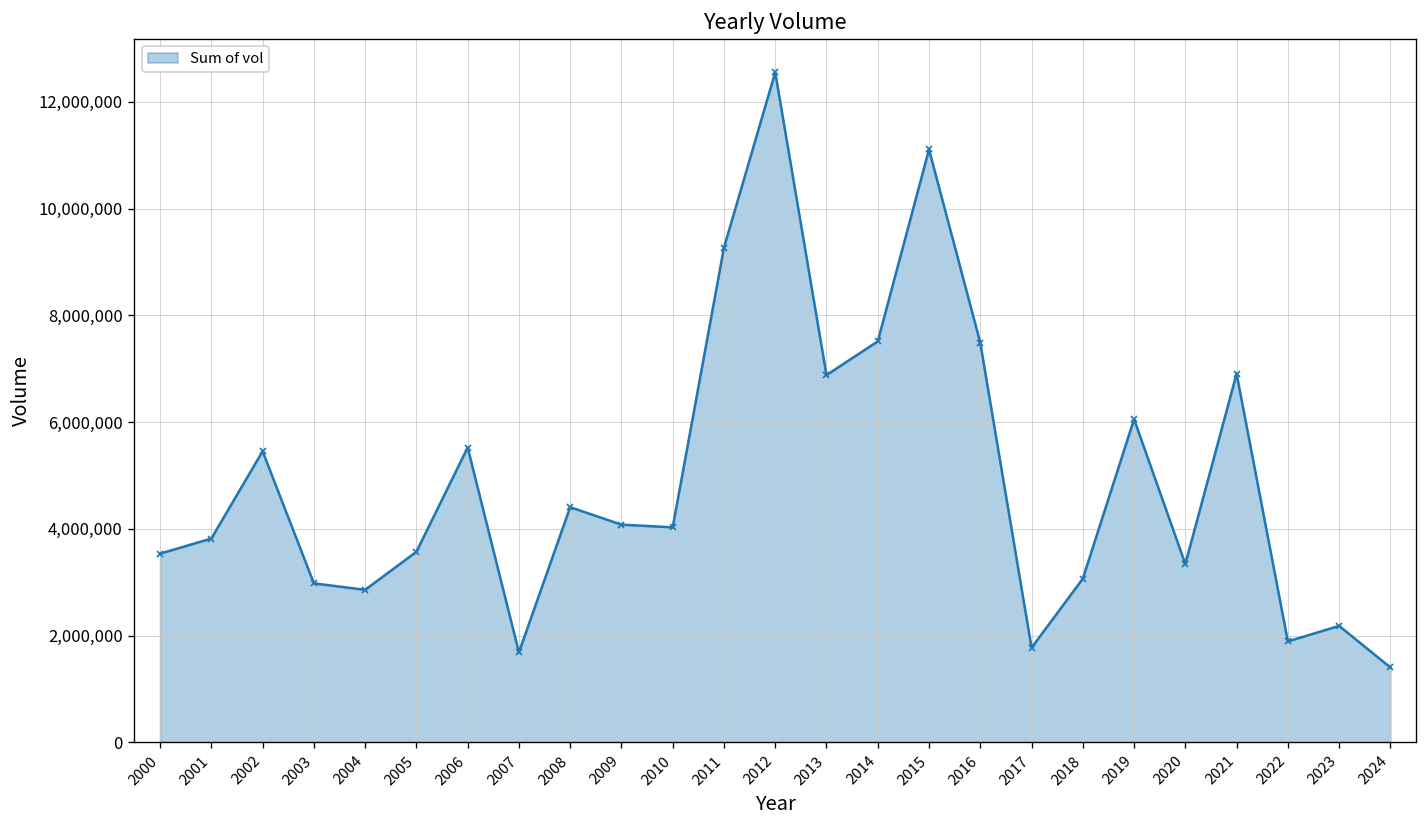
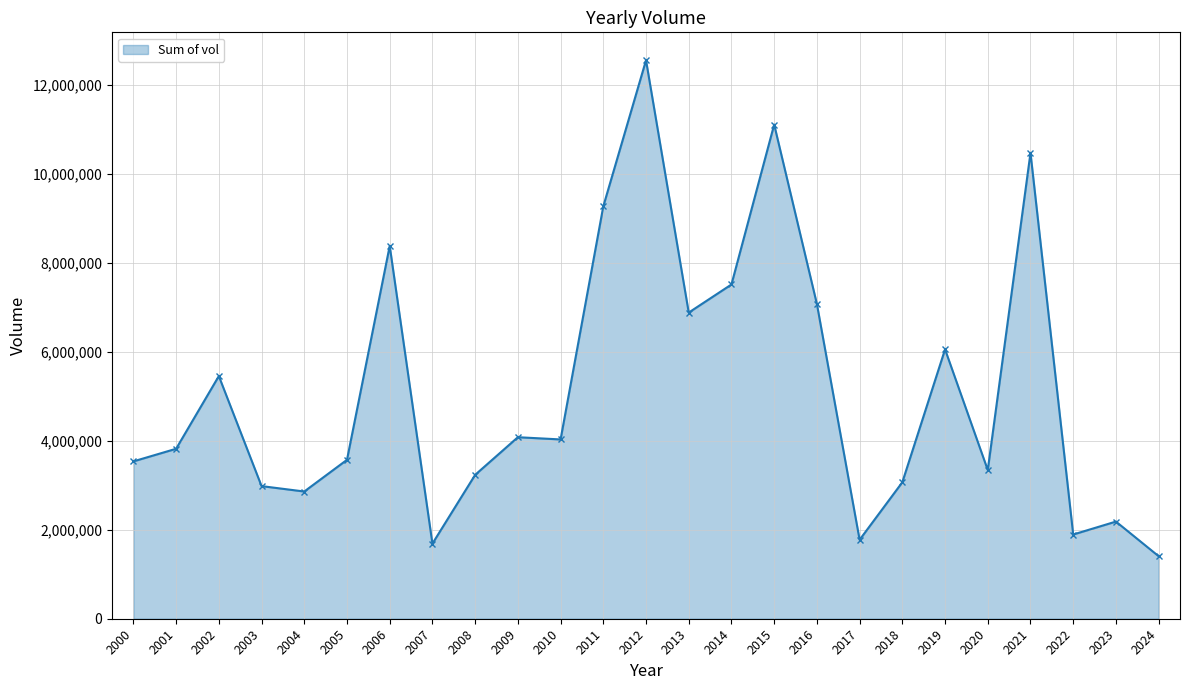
2006: 5,500,000 -> 8,400,000
2008: 4,400,000 -> 3,200,000
2016: 7,500,000 -> 7,100,000
2021: 6,900,000 -> 10,500,000
